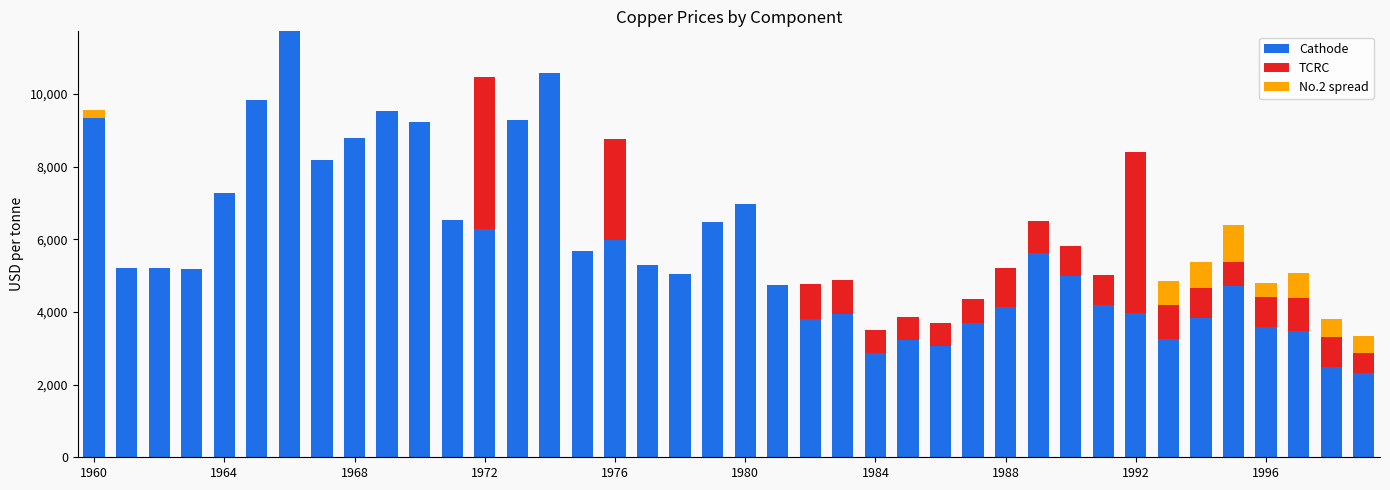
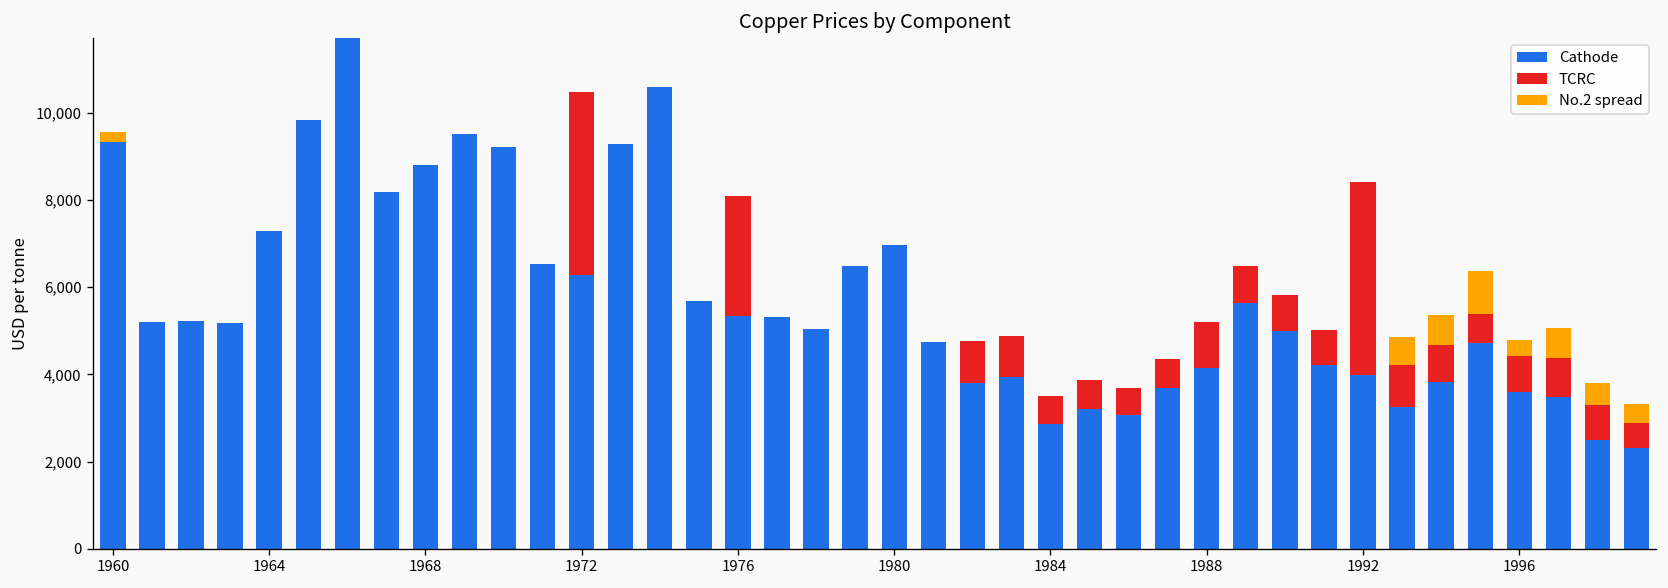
Cathode, 1976: 6,000 -> 5,300
